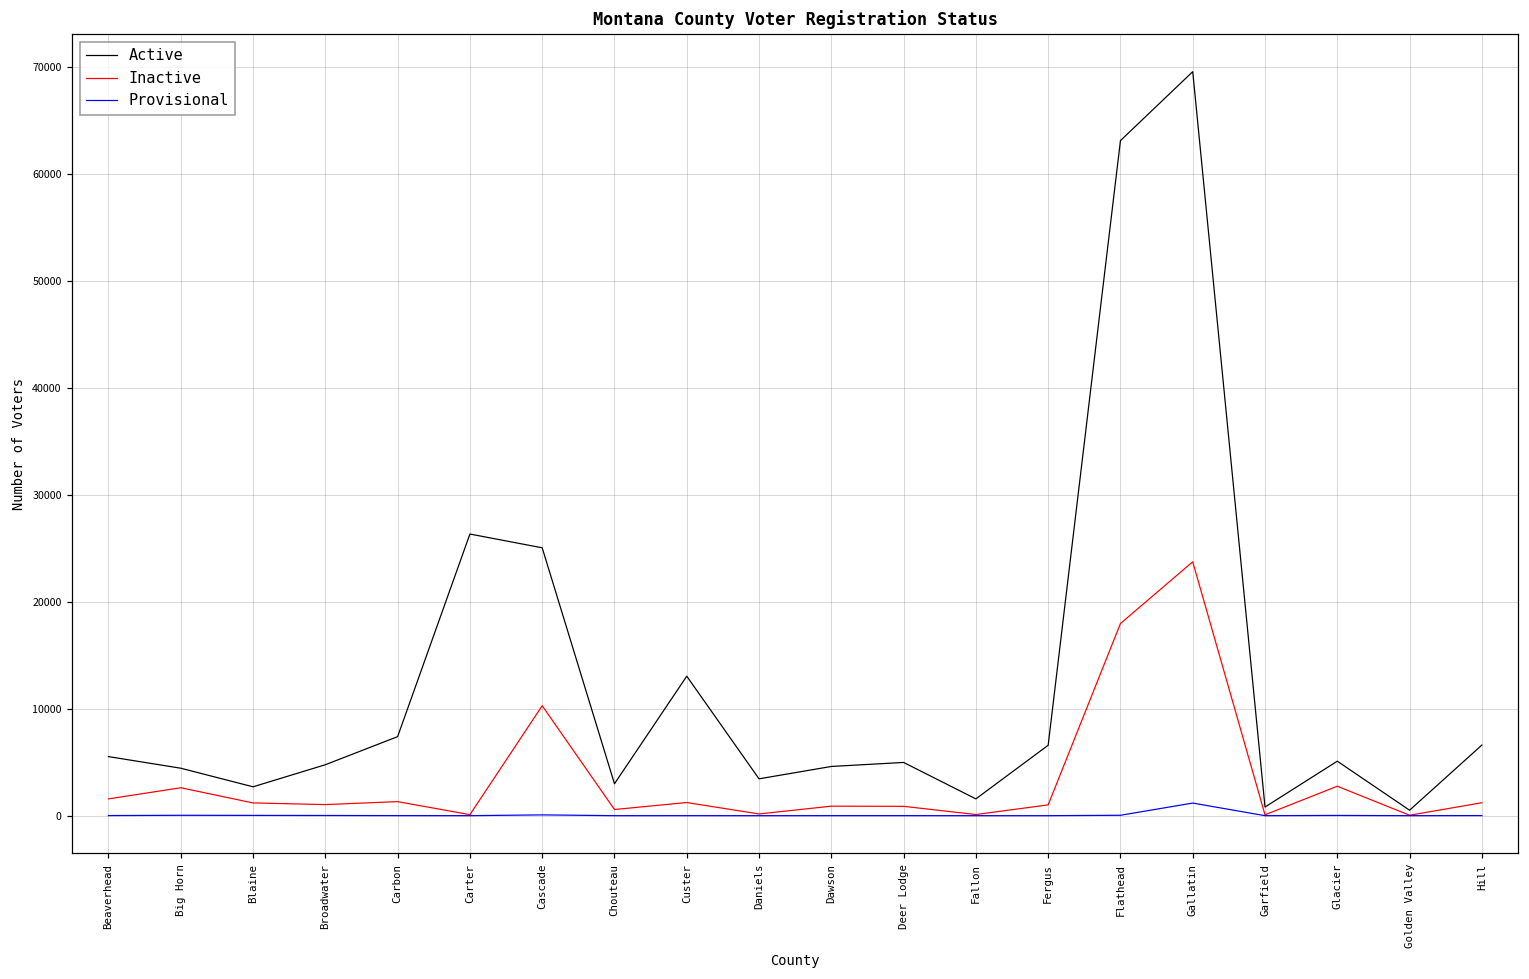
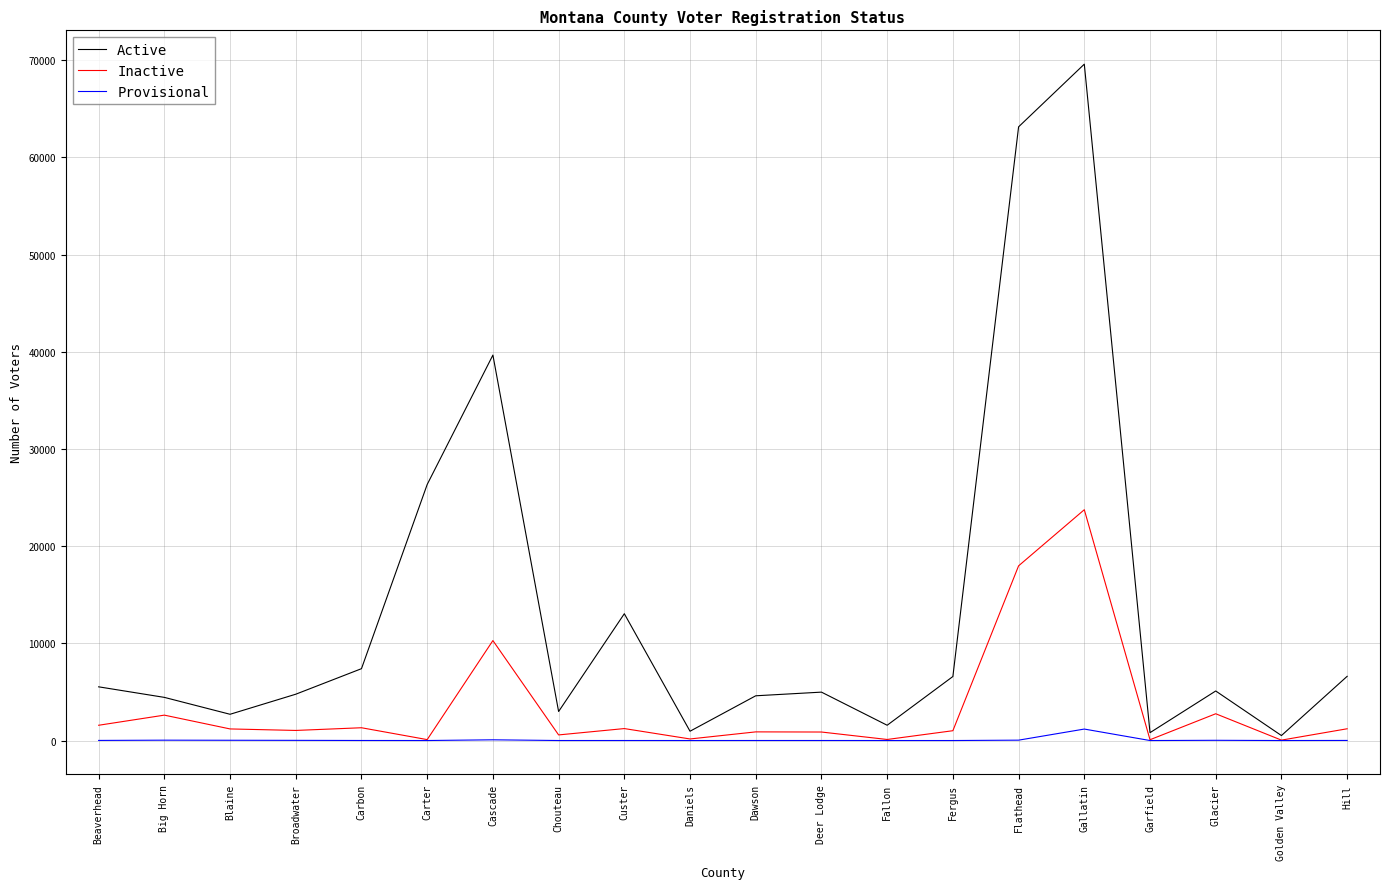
Active, Cascade: 25000 -> 40000
Active, Daniels: 3000 -> 1000
